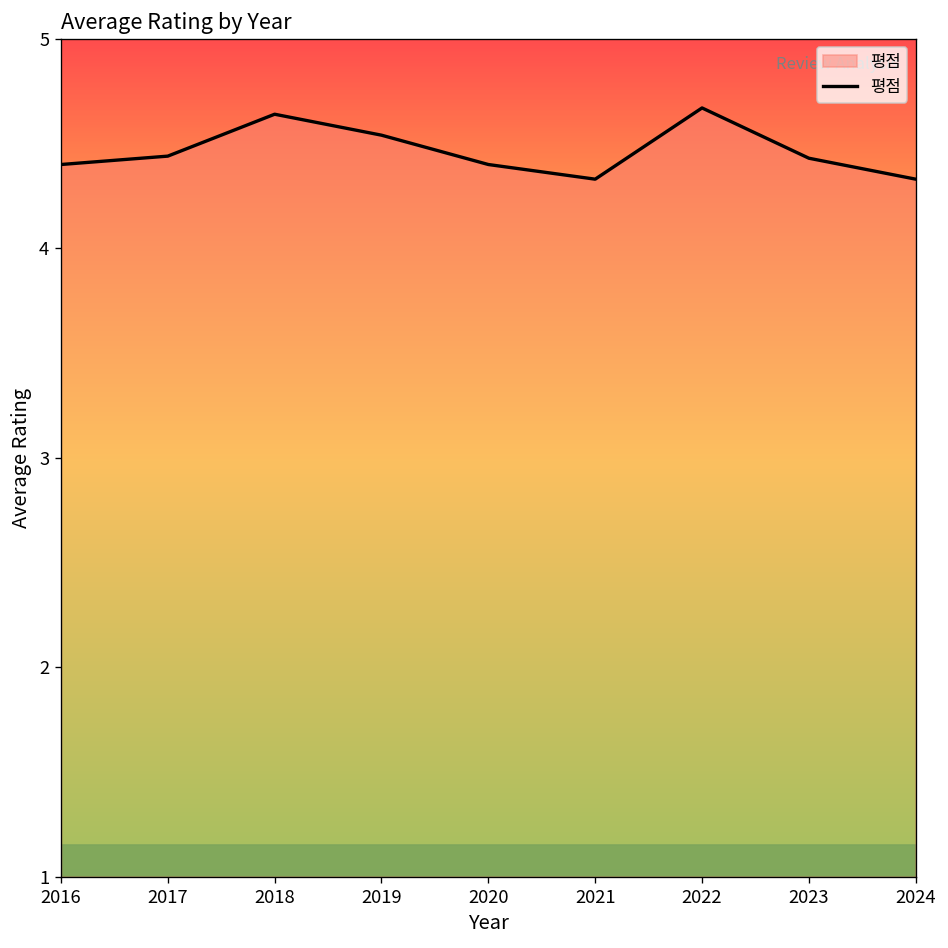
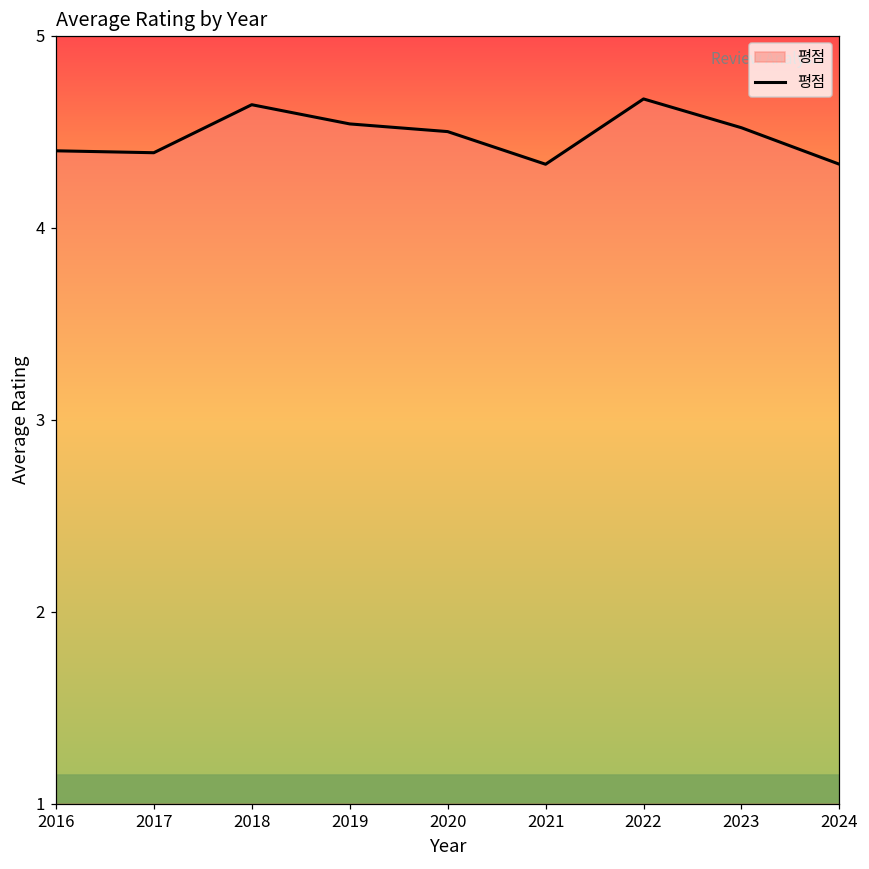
2017: 4.44 -> 4.39
2020: 4.4 -> 4.5
2023: 4.43 -> 4.52
